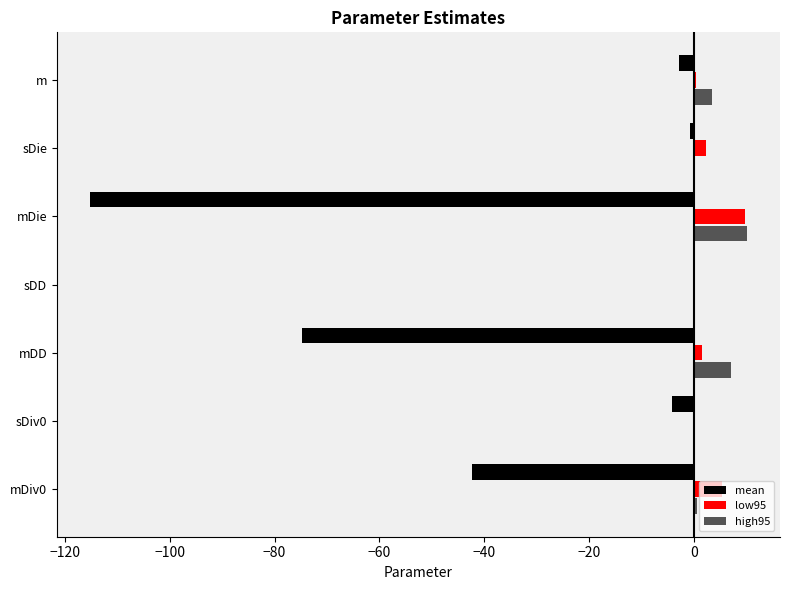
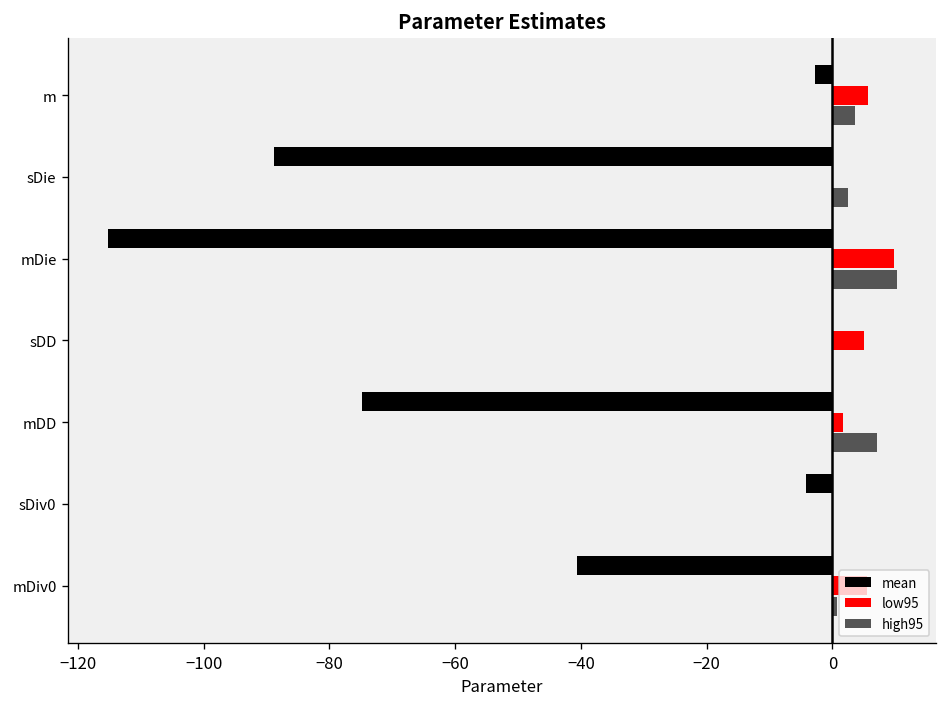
low95, m: 0 -> 6
mean, sDie: -1 -> -89
low95, sDie: 2 -> 0
high95, sDie: 0 -> 3
low95, sDD: 0 -> 5
mean, mDiv0: -42 -> -41
